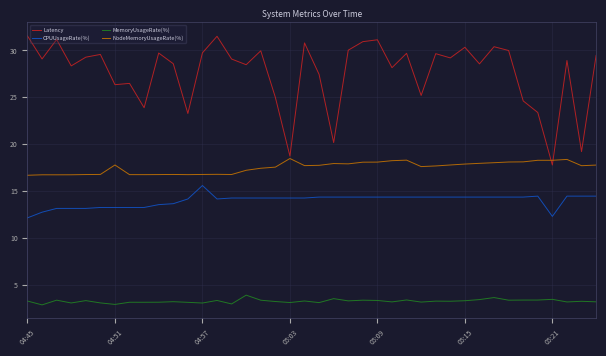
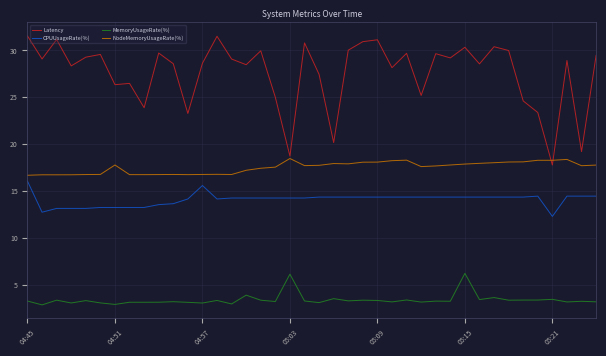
CPUUsageRate(%), 04:45: 12 -> 16
Latency, 04:57: 30 -> 29
MemoryUsageRate(%), 05:03: 3 -> 6
MemoryUsageRate(%), 05:15: 3 -> 6
